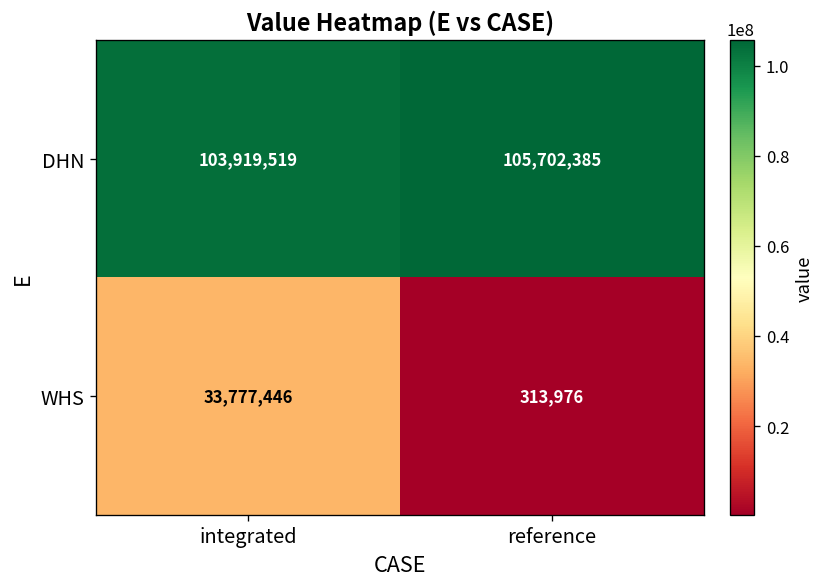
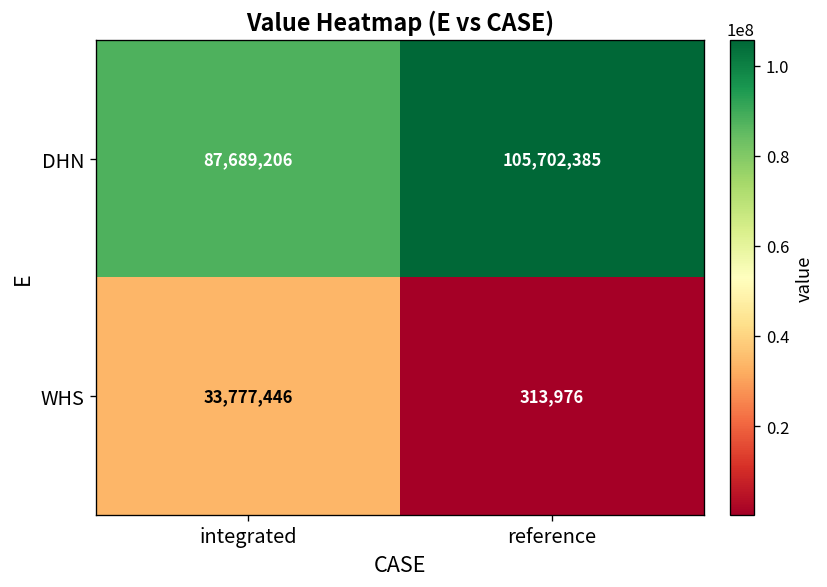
DHN, integrated: 103,919,519 -> 87,689,206
